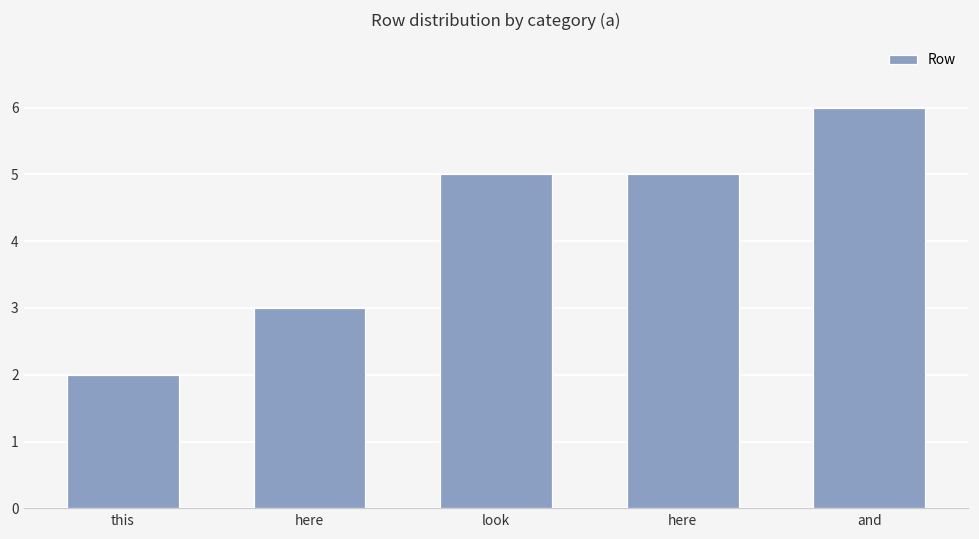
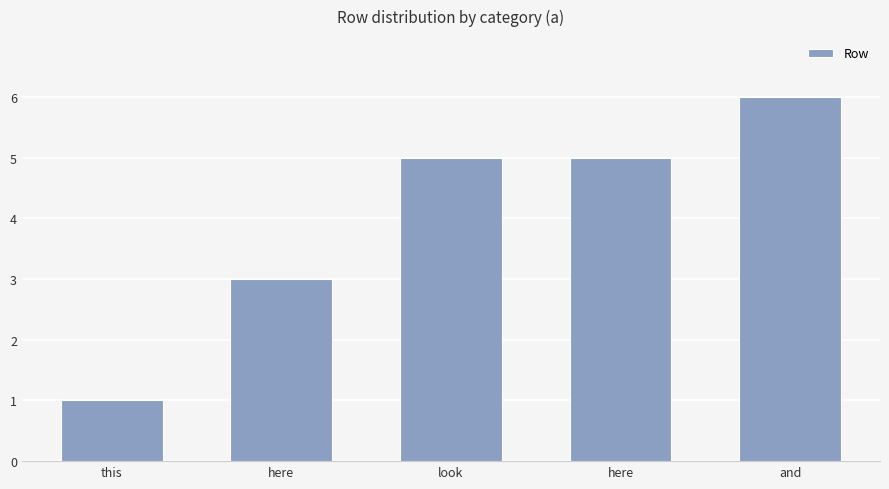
this: 2 -> 1
